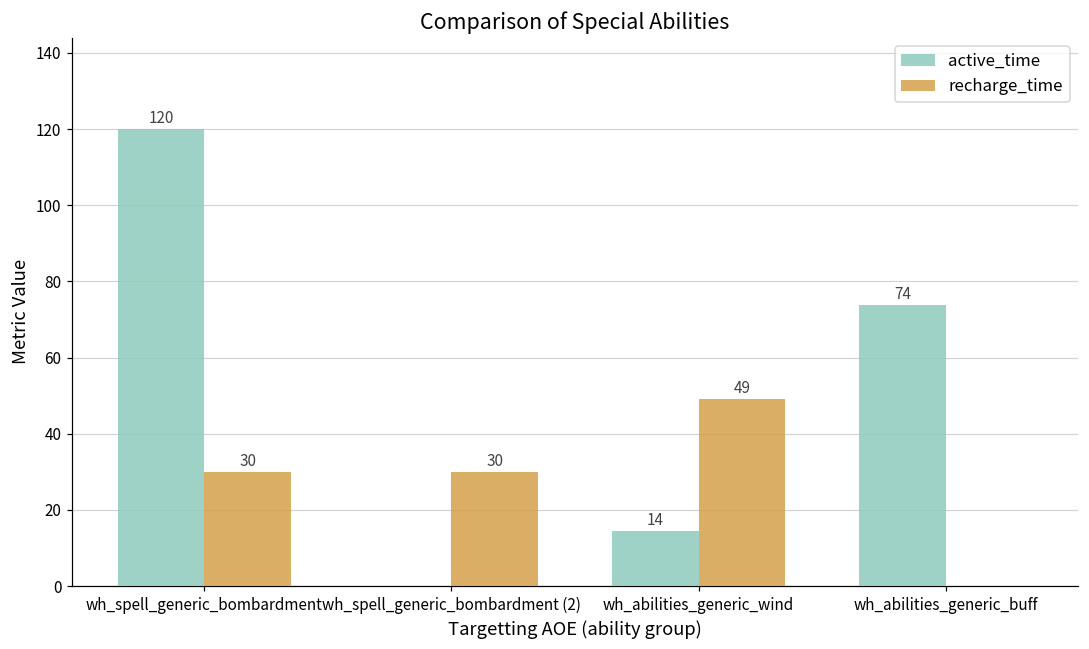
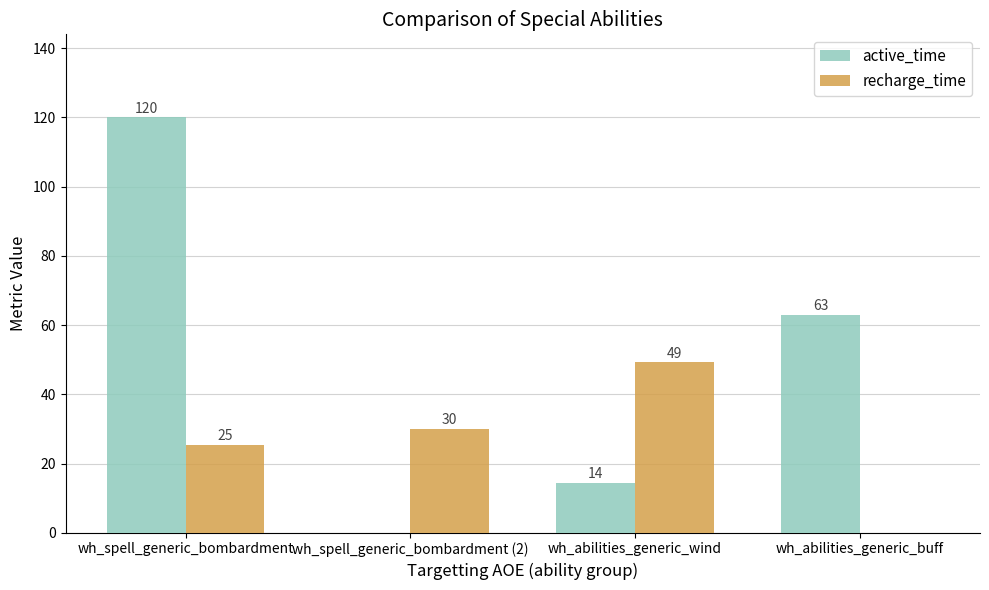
recharge_time, wh_spell_generic_bombardment: 30 -> 25
active_time, wh_abilities_generic_buff: 74 -> 63
